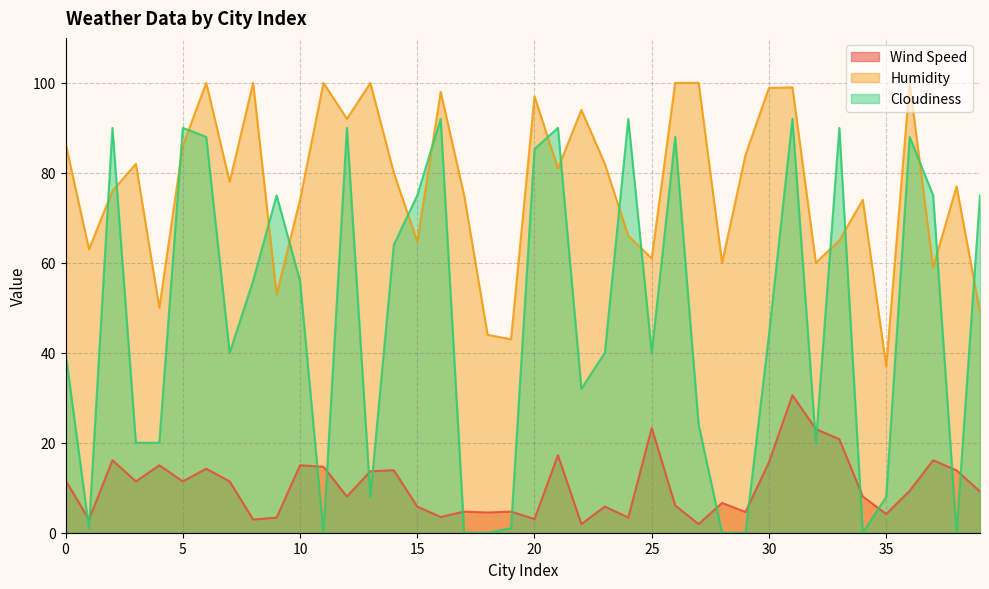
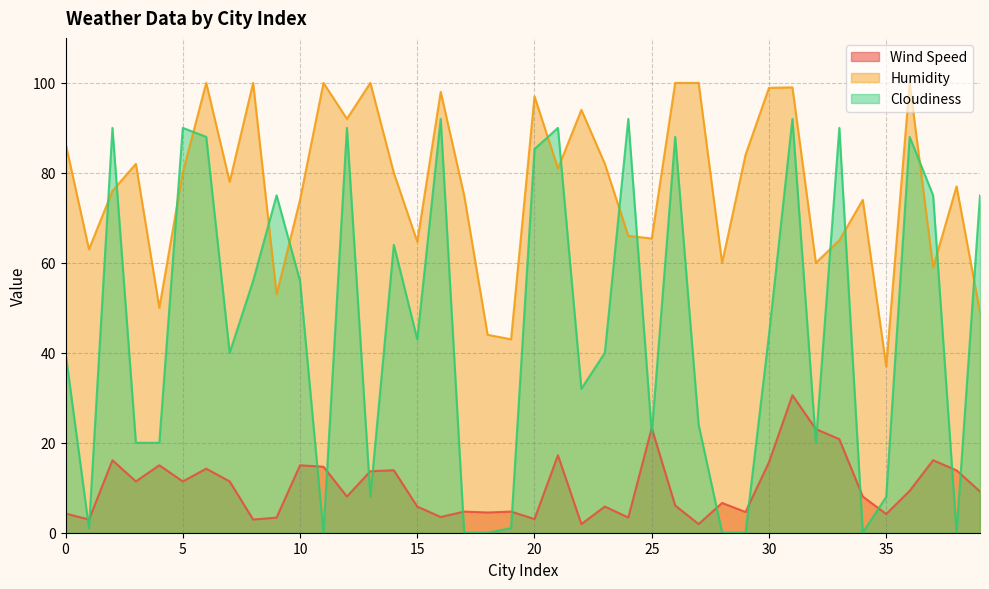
Wind Speed, 0: 12 -> 4
Humidity, 5: 86 -> 80
Cloudiness, 15: 75 -> 43
Humidity, 25: 61 -> 65
Cloudiness, 25: 40 -> 22
